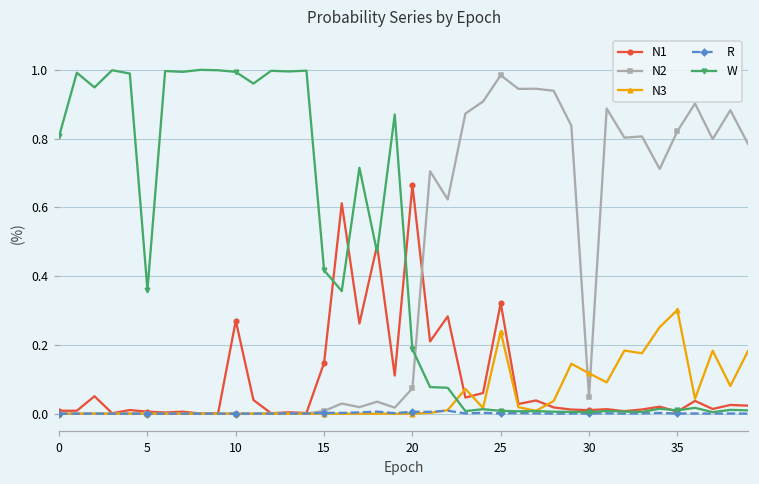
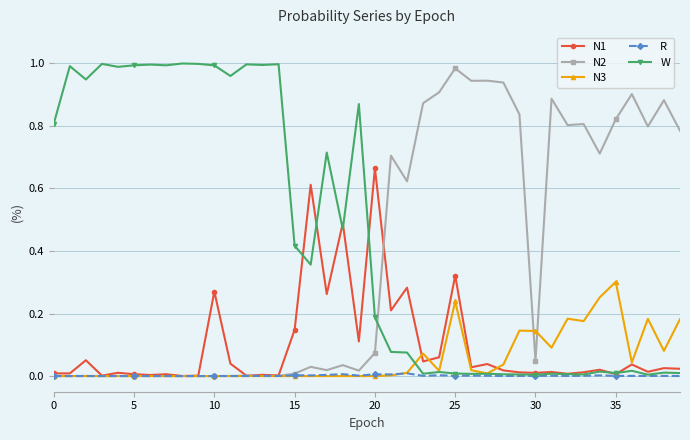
W, 5: 0.36 -> 0.99
N3, 30: 0.12 -> 0.14
